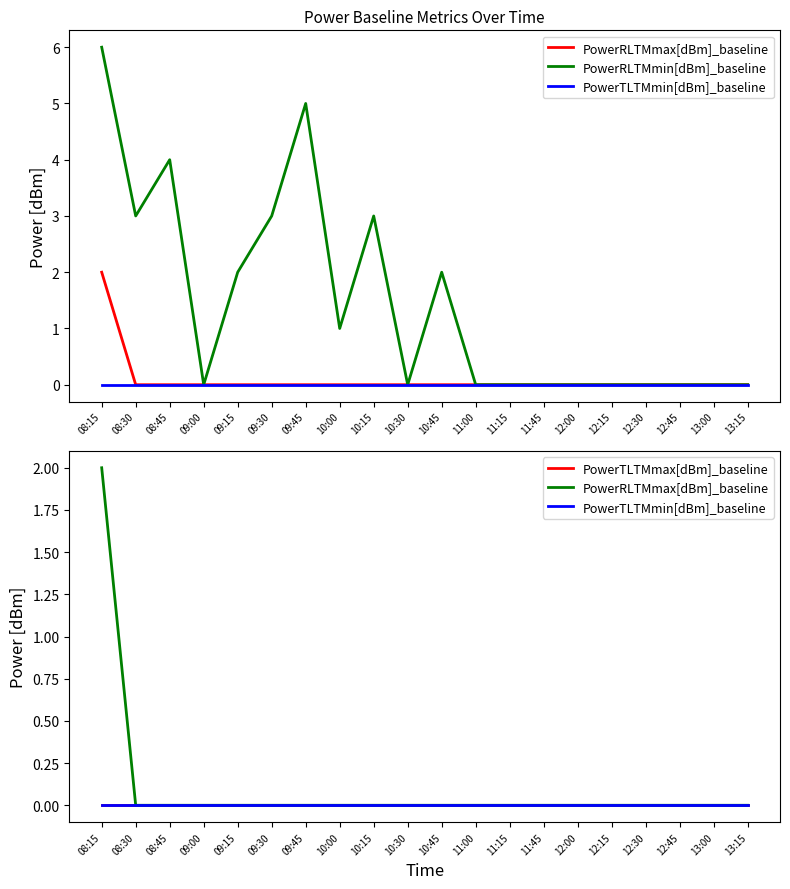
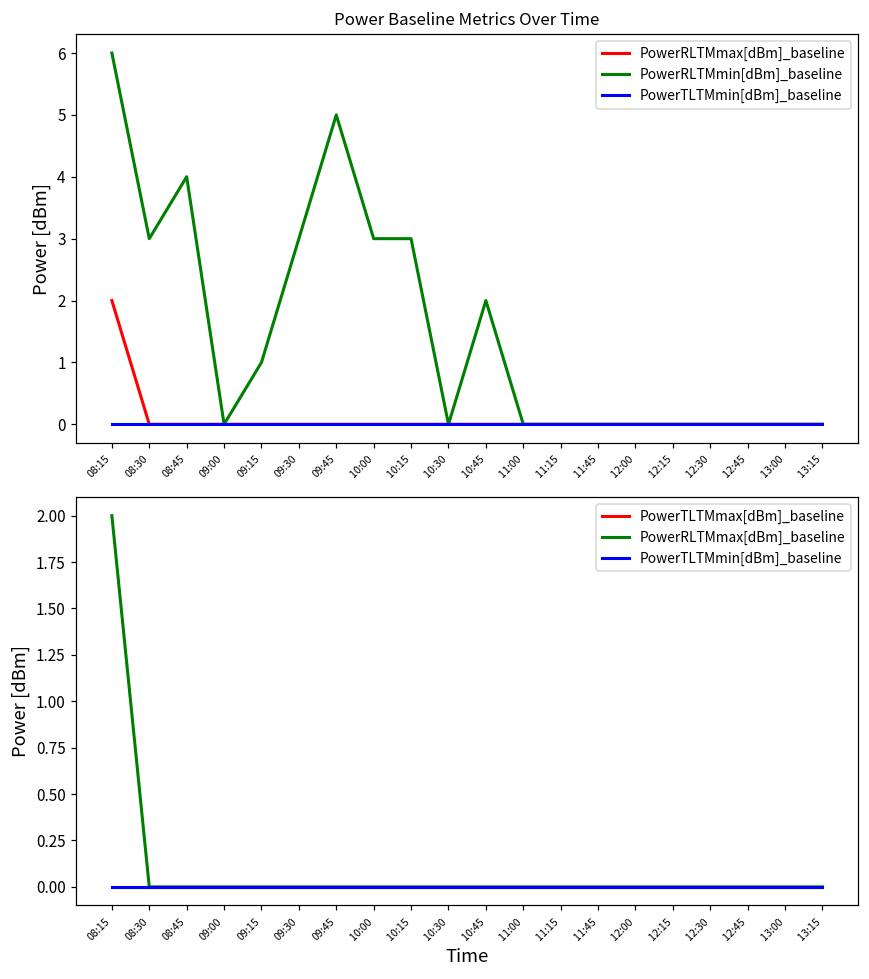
Power Baseline Metrics Over Time, PowerRLTMmin[dBm]_baseline, 09:15: 2 -> 1
Power Baseline Metrics Over Time, PowerRLTMmin[dBm]_baseline, 10:00: 1 -> 3
